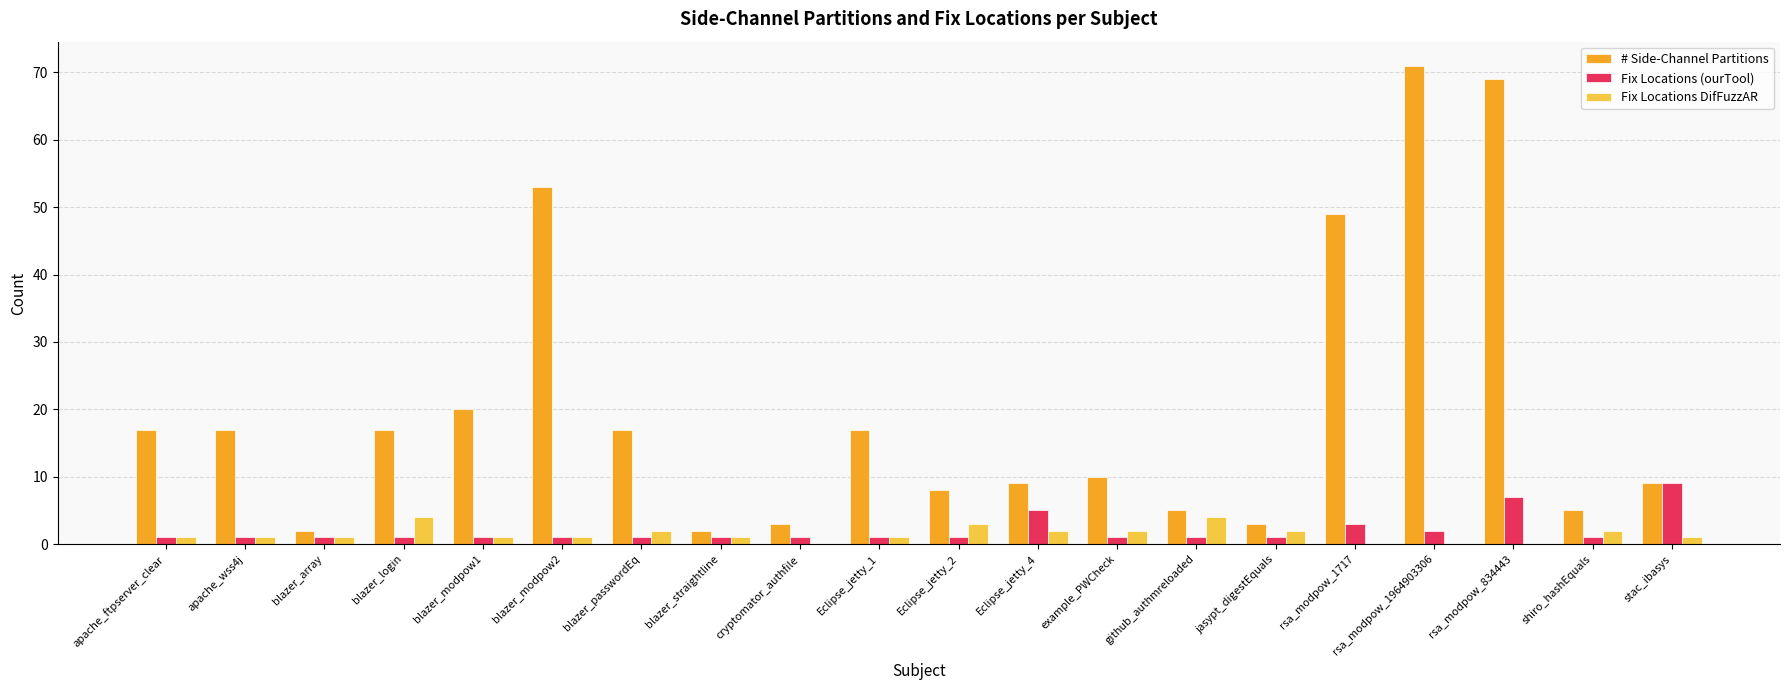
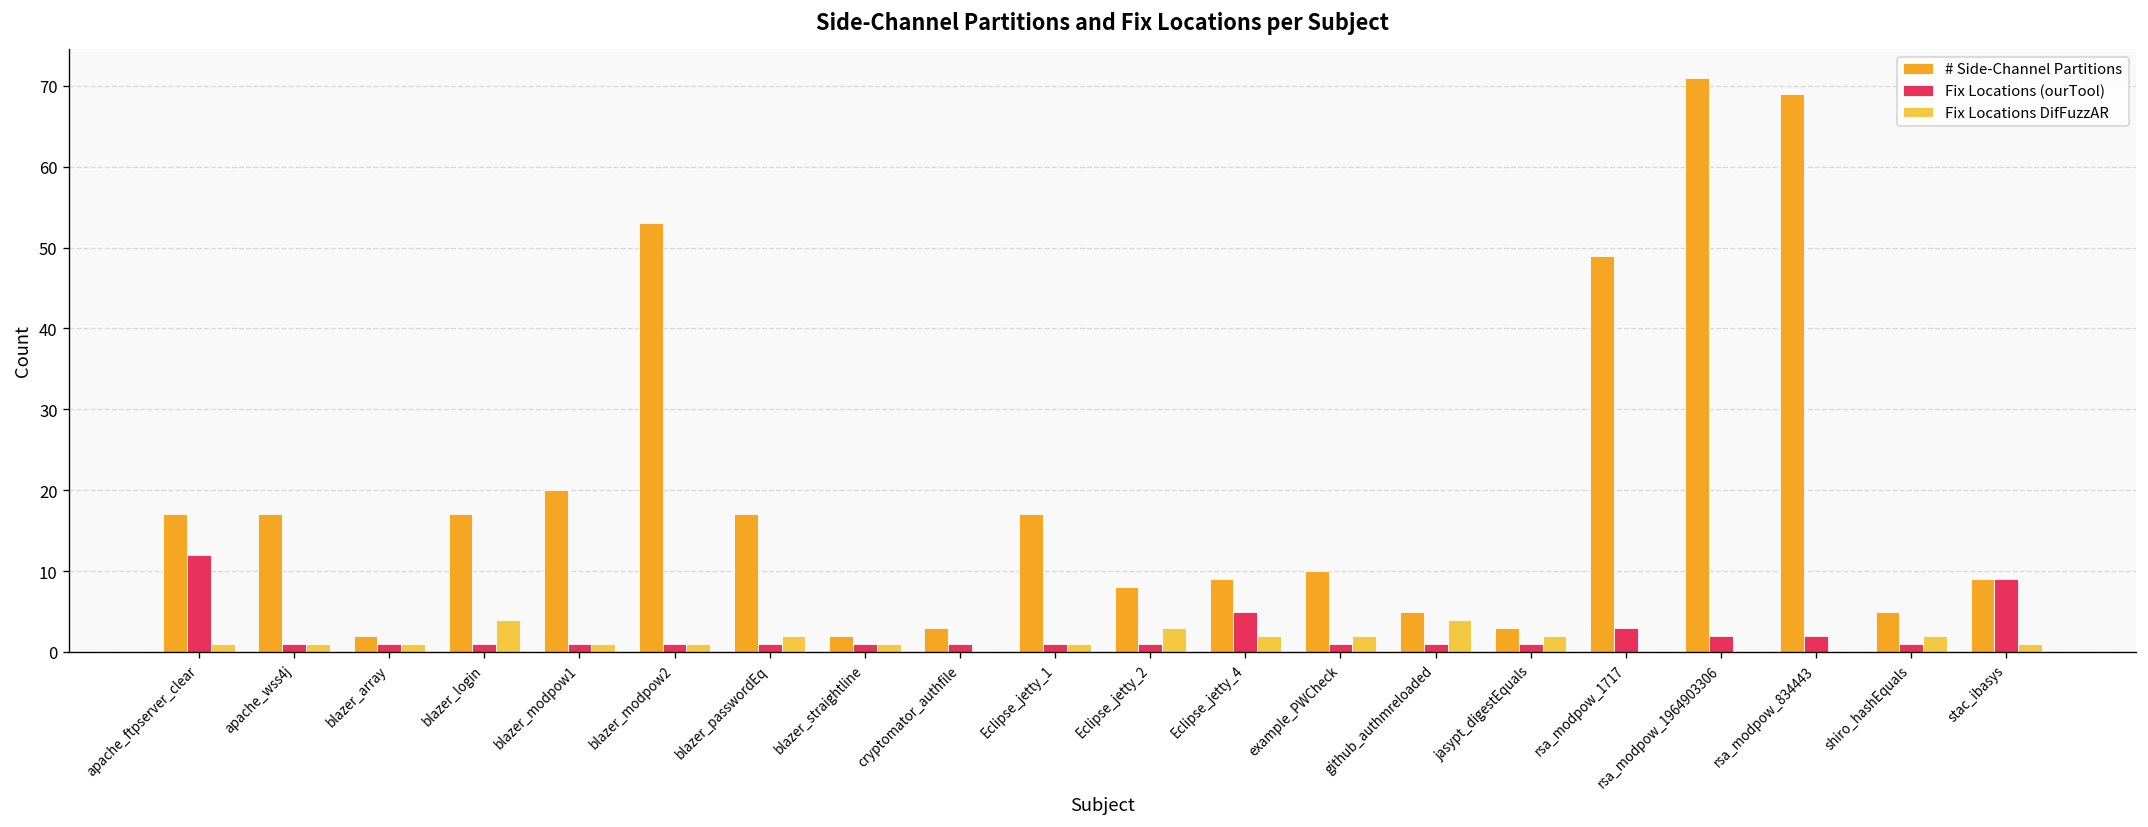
Fix Locations (ourTool), apache_ftpserver_clear: 1 -> 12
Fix Locations (ourTool), rsa_modpow_834443: 7 -> 2
